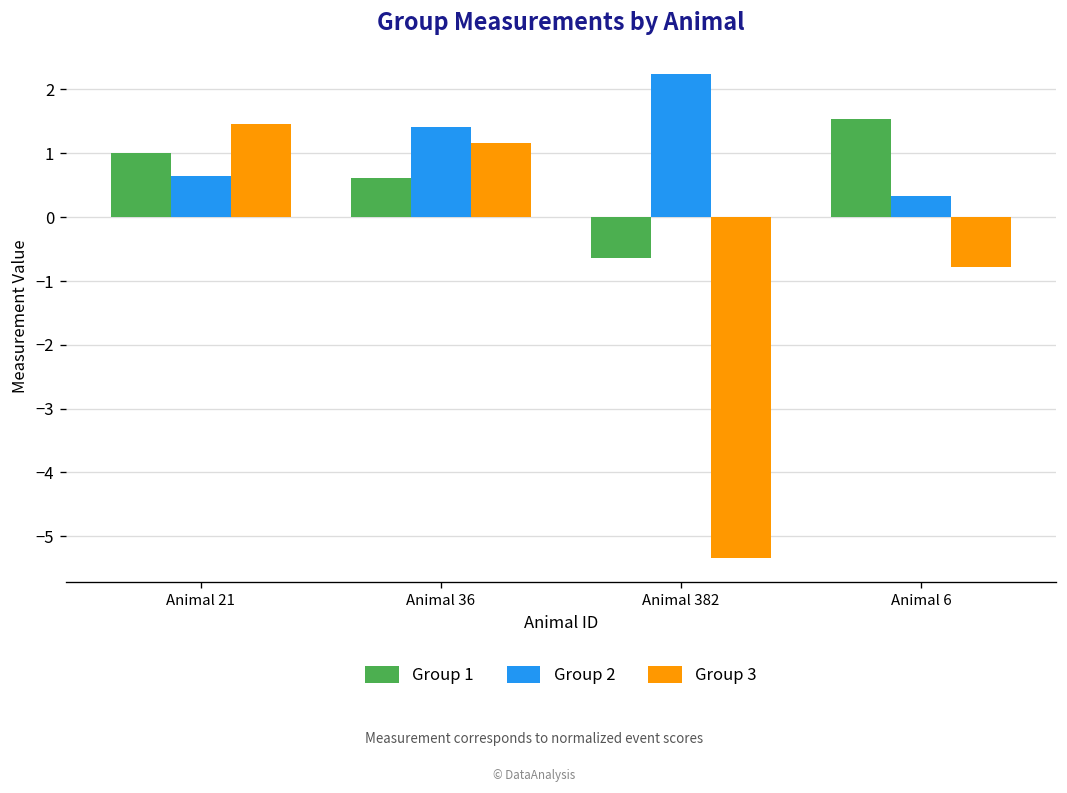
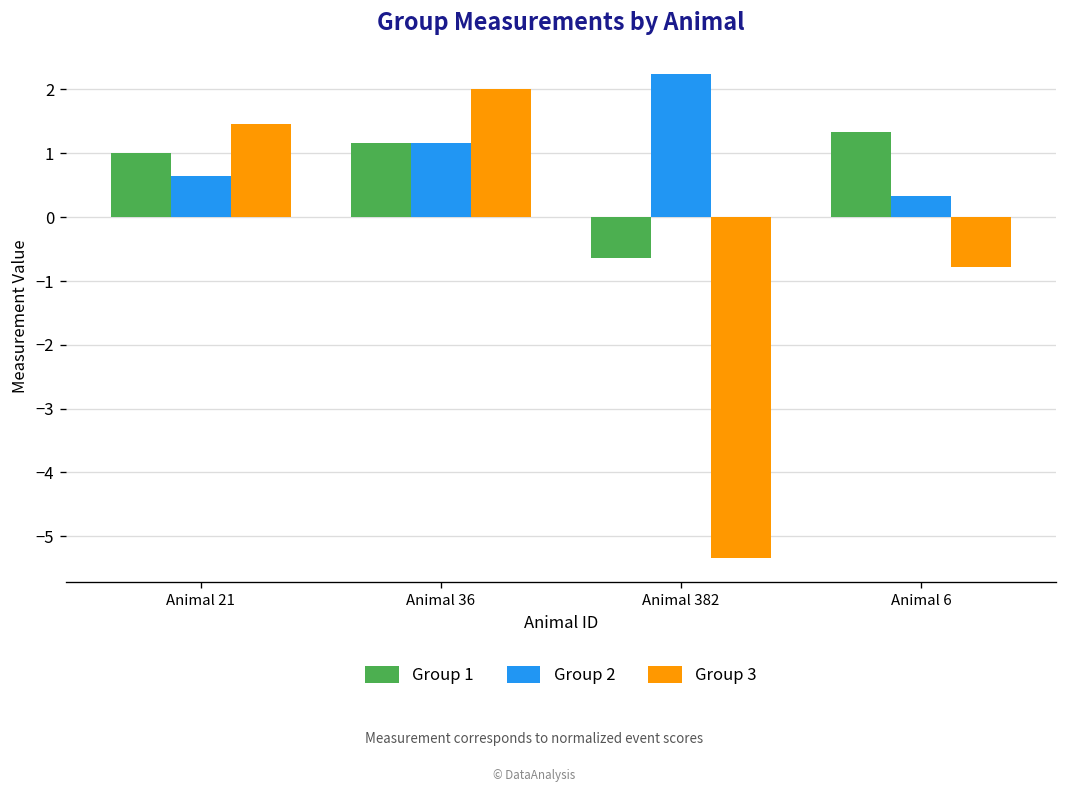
Group 1, Animal 36: 0.6 -> 1.2
Group 2, Animal 36: 1.4 -> 1.2
Group 3, Animal 36: 1.2 -> 2.0
Group 1, Animal 6: 1.5 -> 1.3
